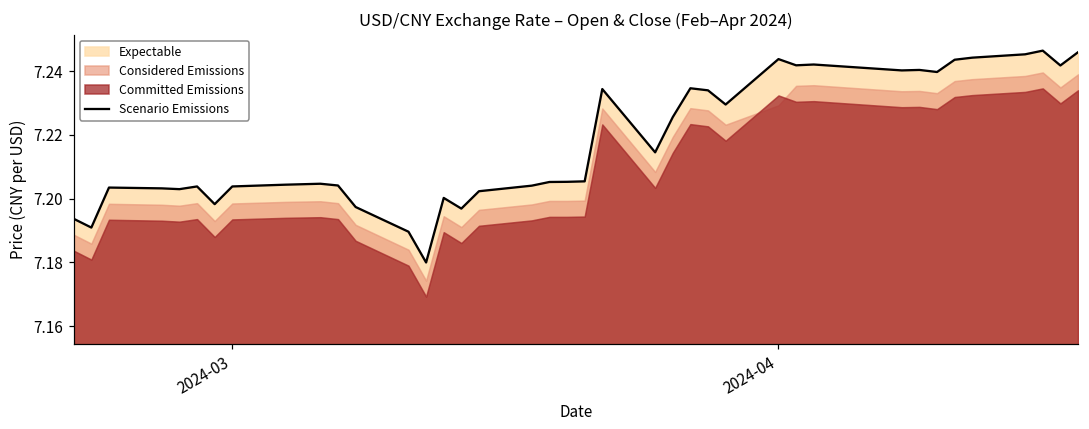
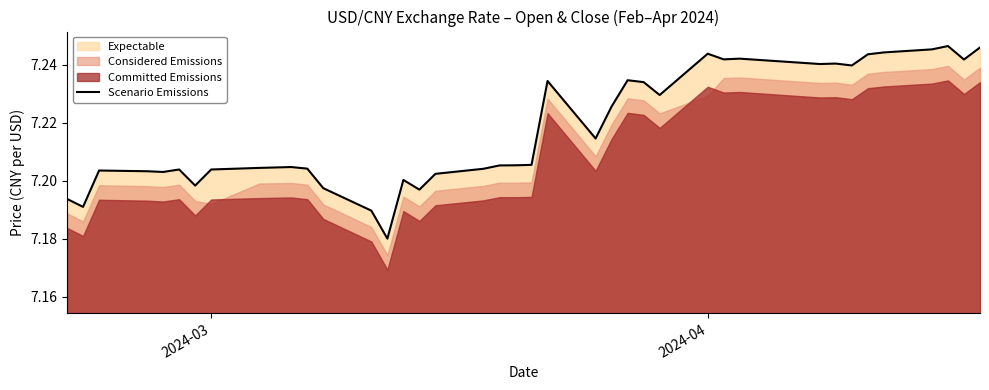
Considered Emissions, 2024-03: 7.199 -> 7.192
